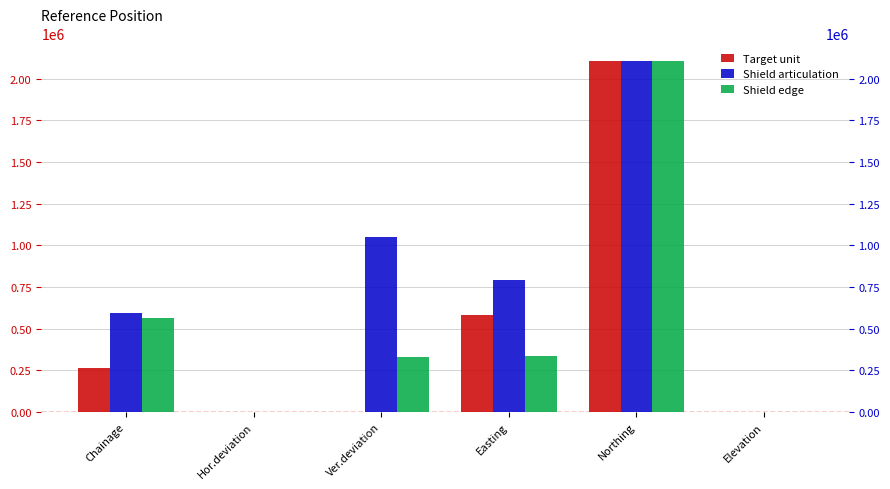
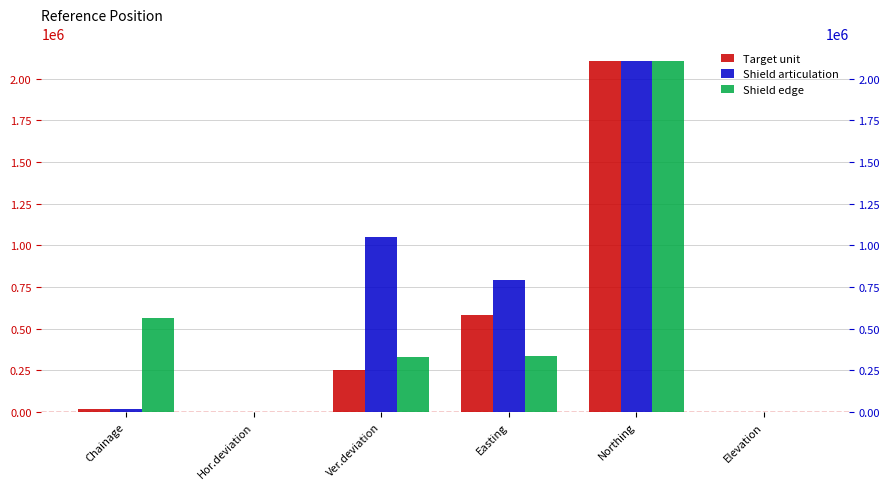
Target unit, Chainage: 260000 -> 20000
Shield articulation, Chainage: 590000 -> 20000
Target unit, Ver.deviation: 0 -> 250000
